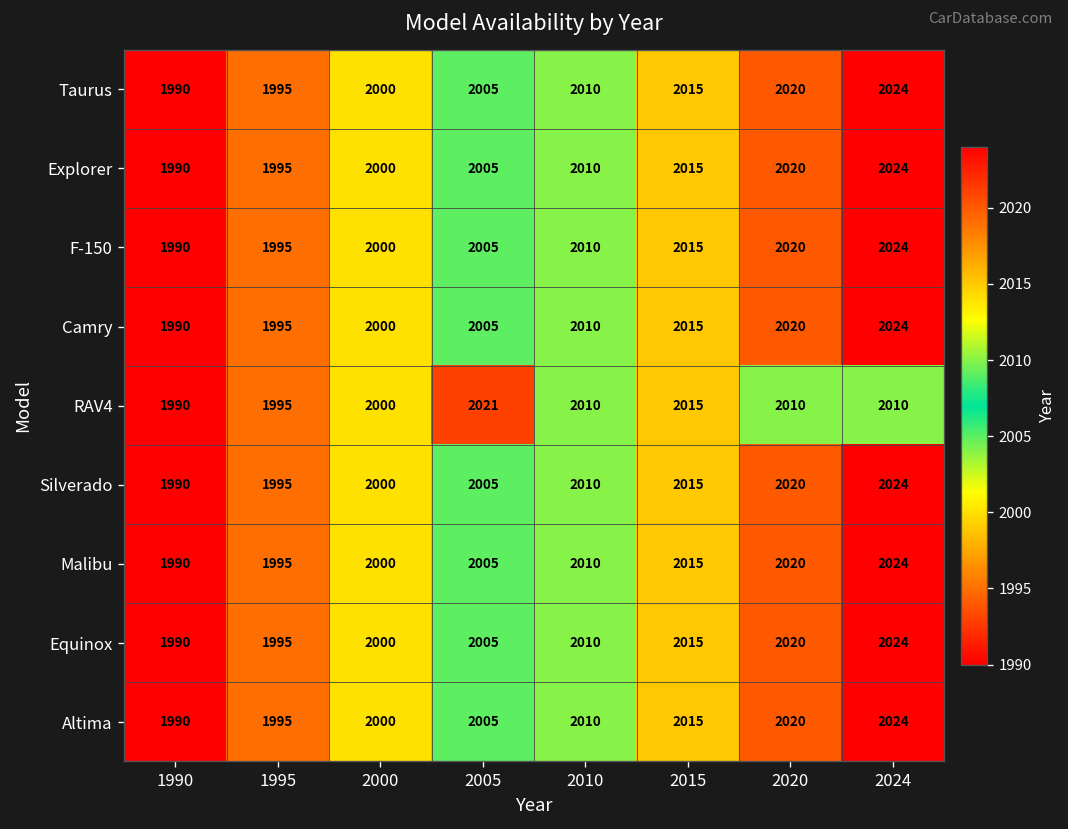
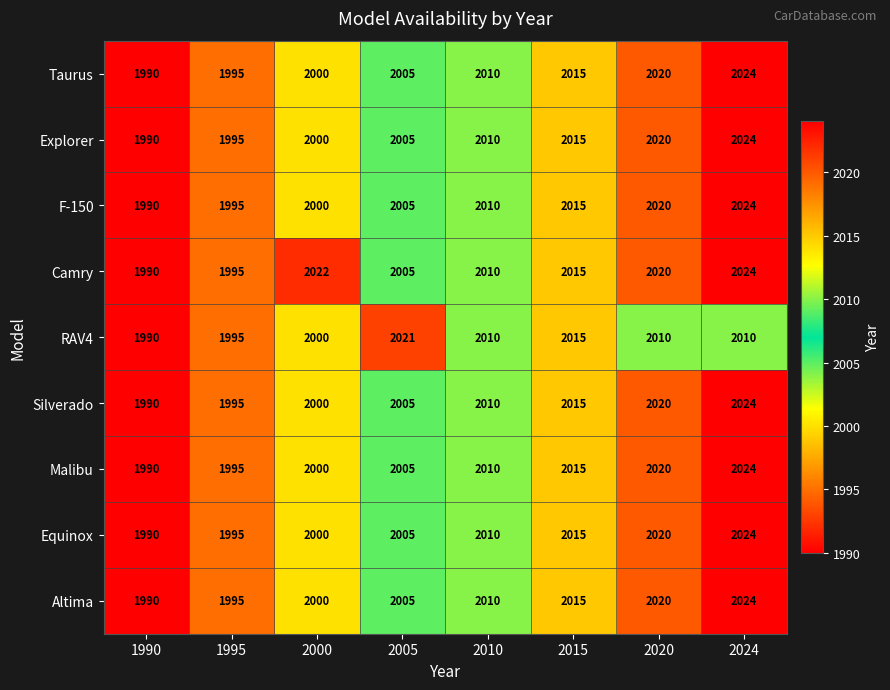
Camry, 2000: 2000 -> 2022
